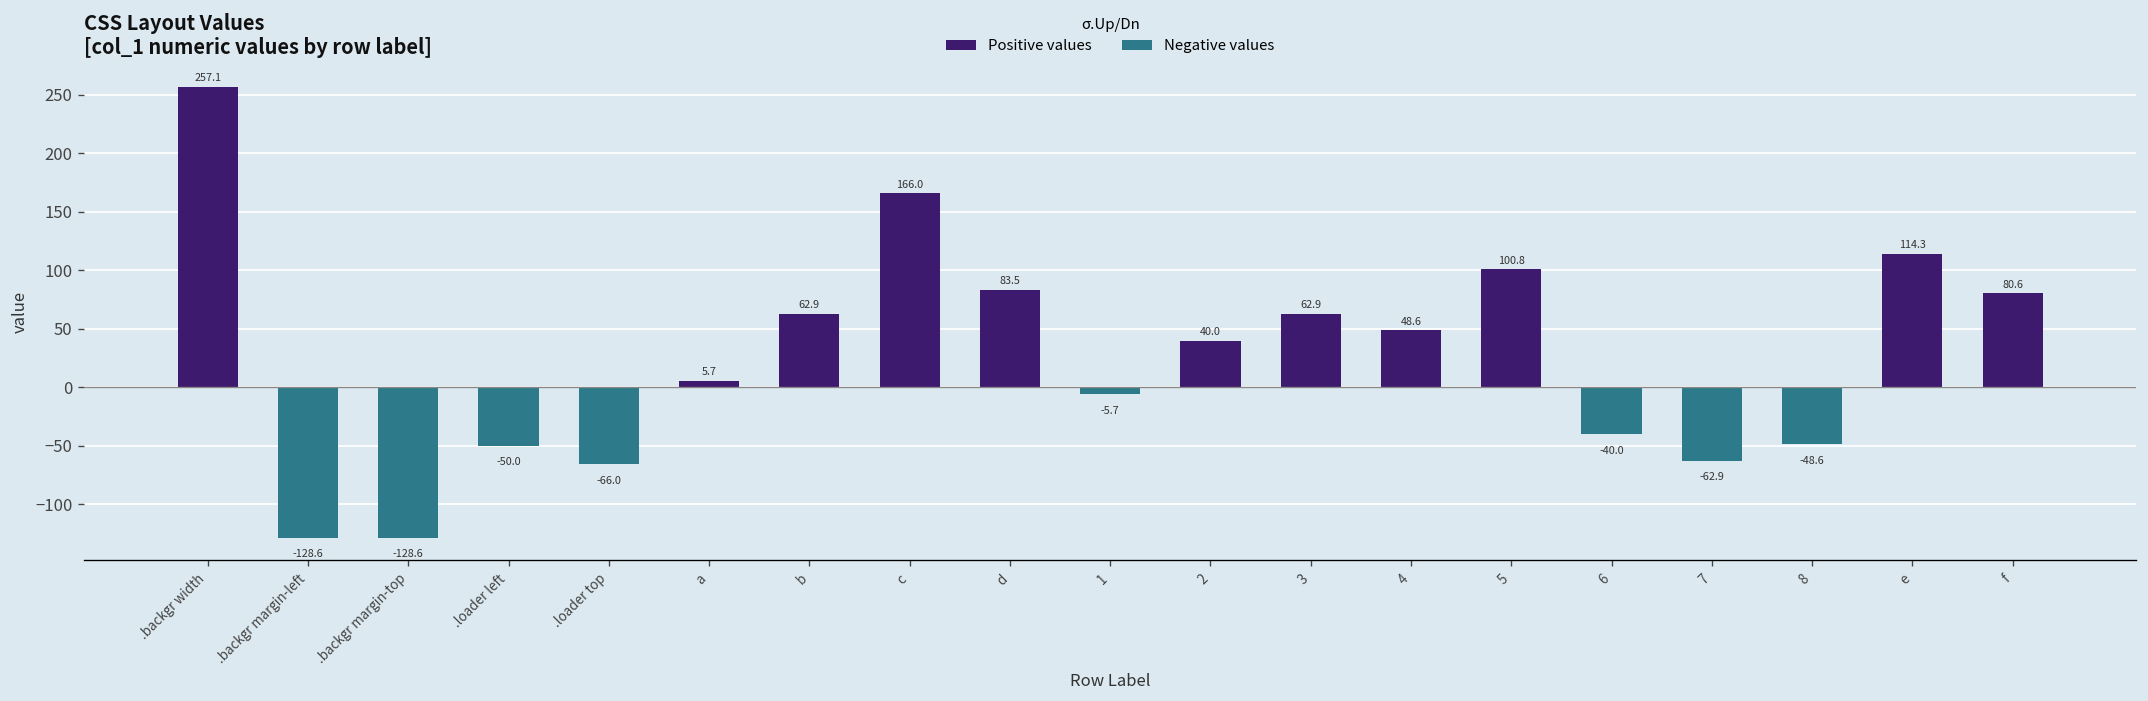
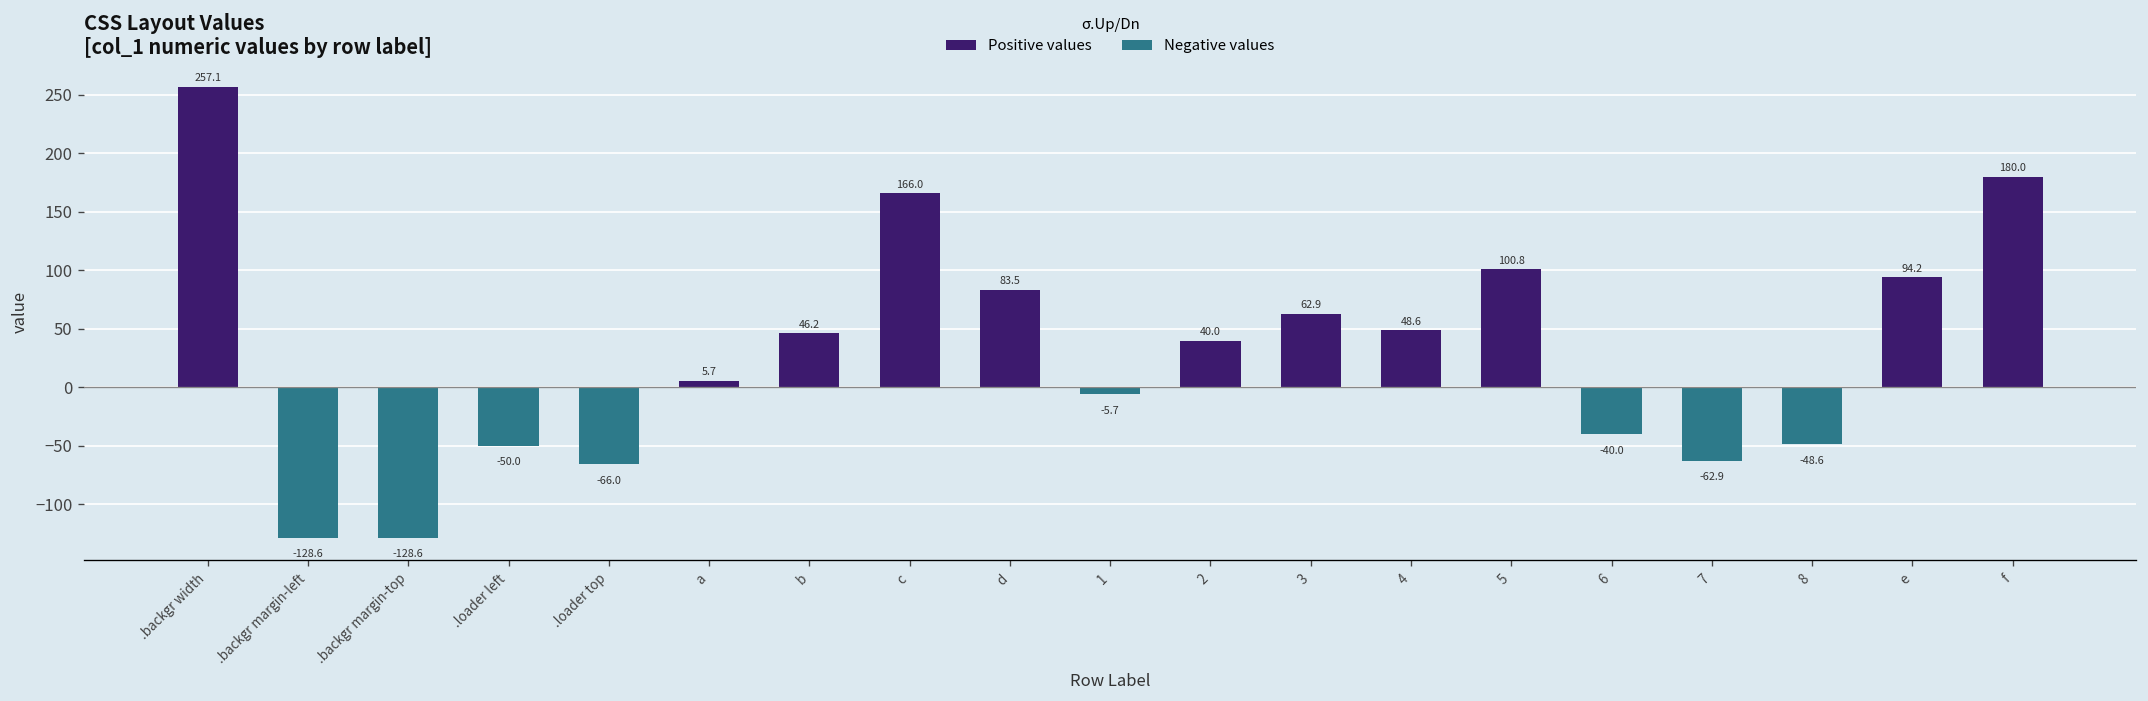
Positive values, b: 62.9 -> 46.2
Positive values, e: 114.3 -> 94.2
Positive values, f: 80.6 -> 180.0
